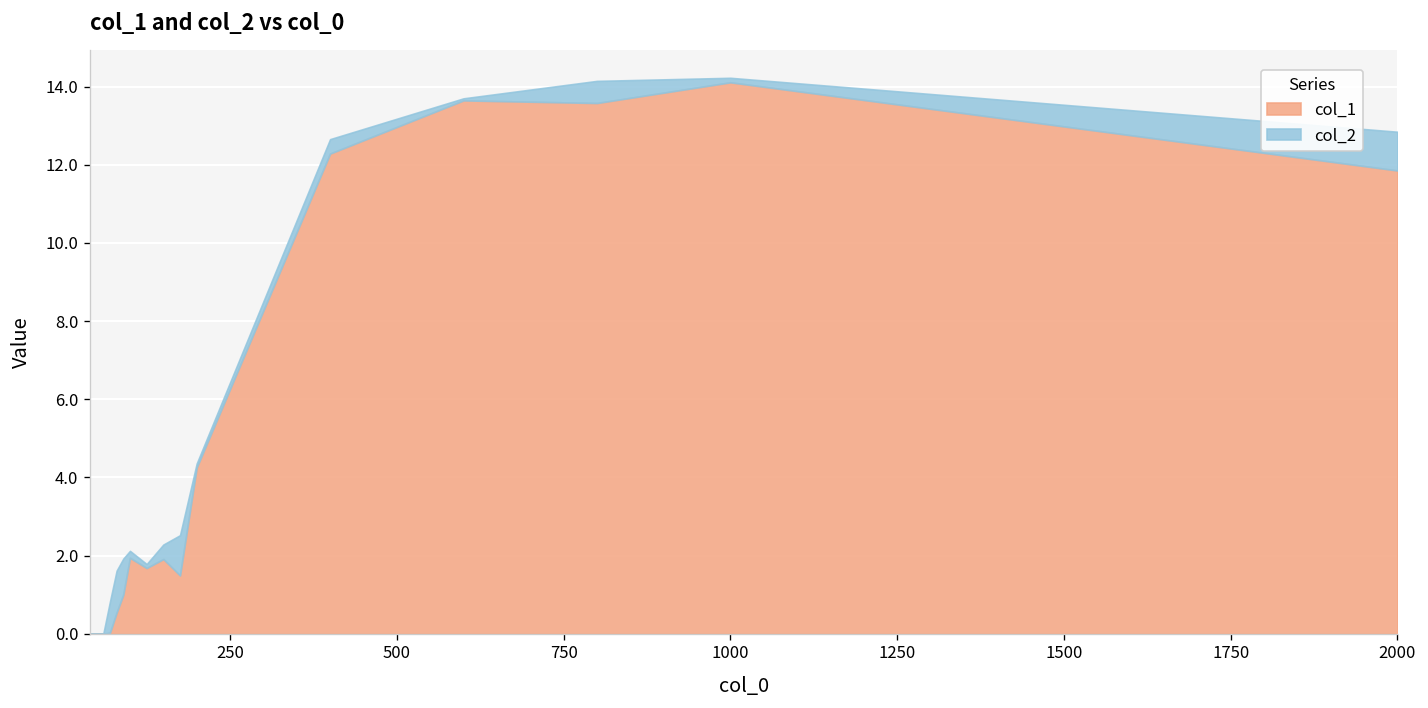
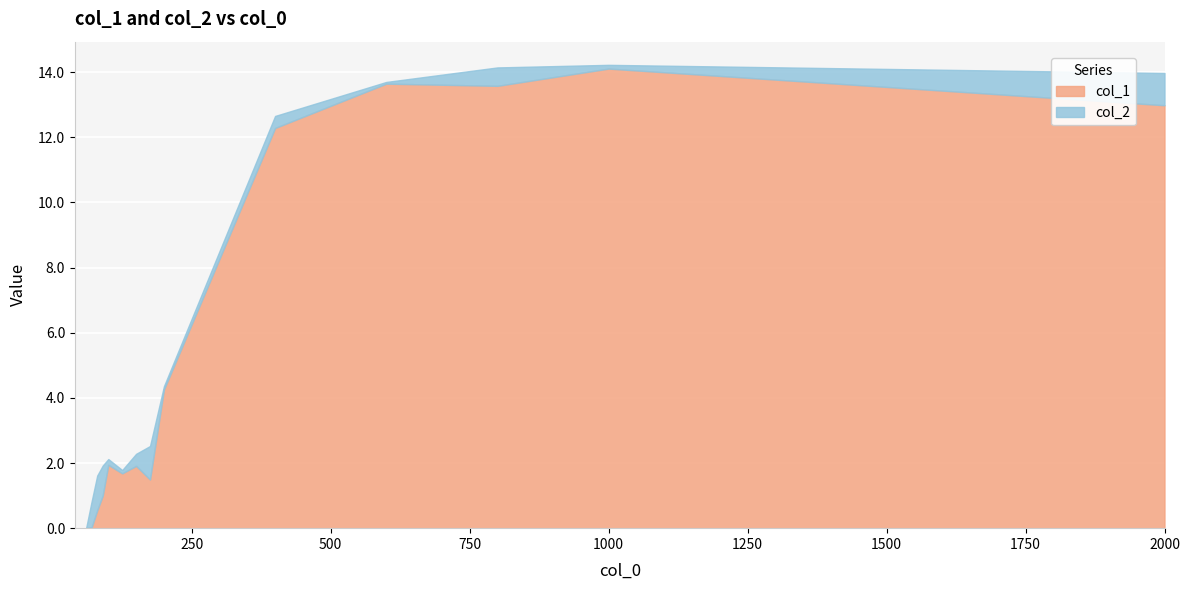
col_1, 2000: 11.9 -> 13.0
